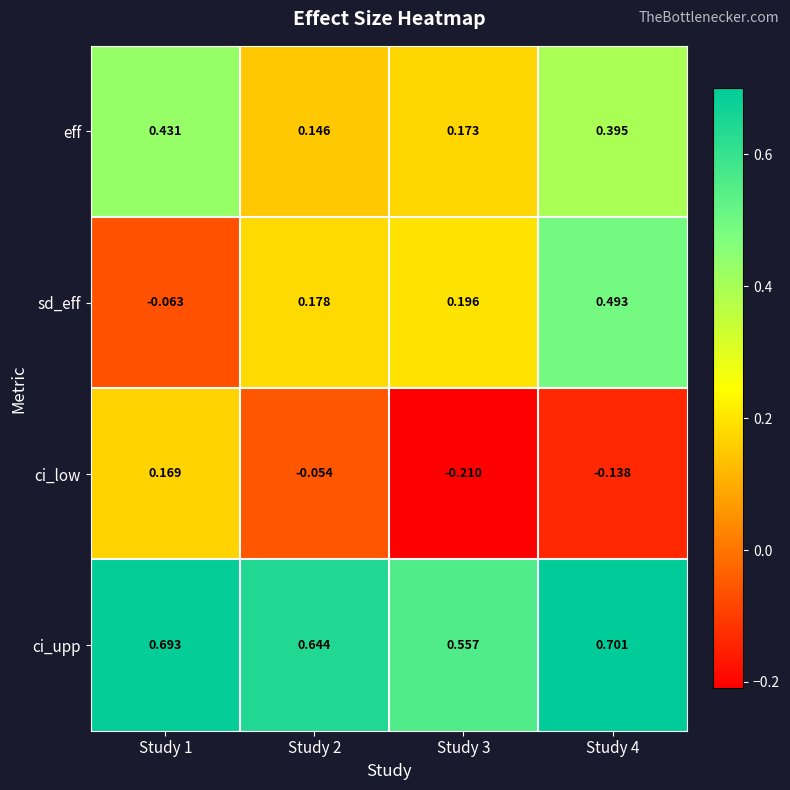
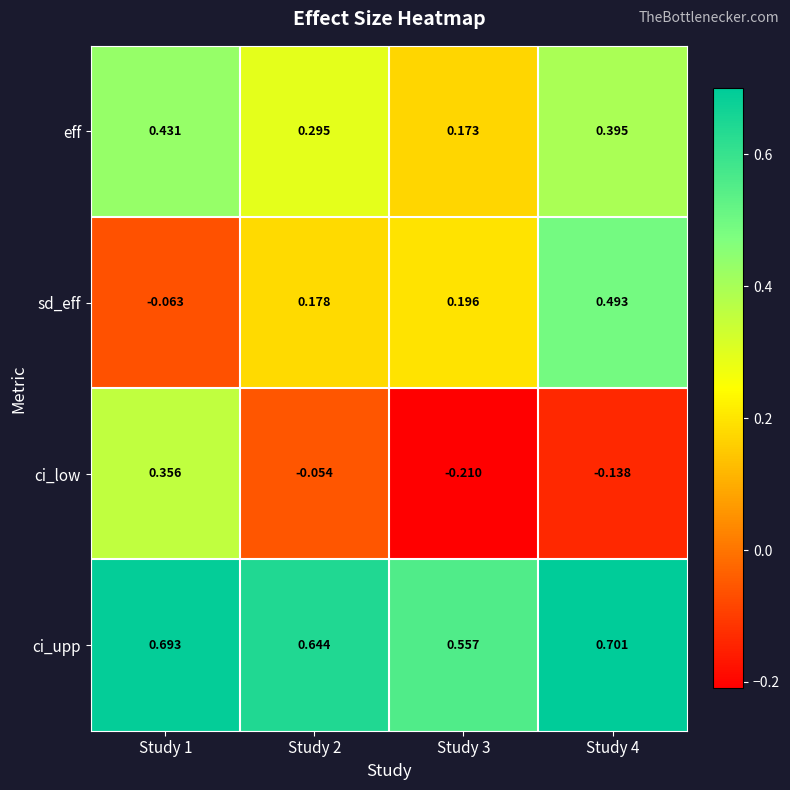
eff, Study 2: 0.146 -> 0.295
ci_low, Study 1: 0.169 -> 0.356
